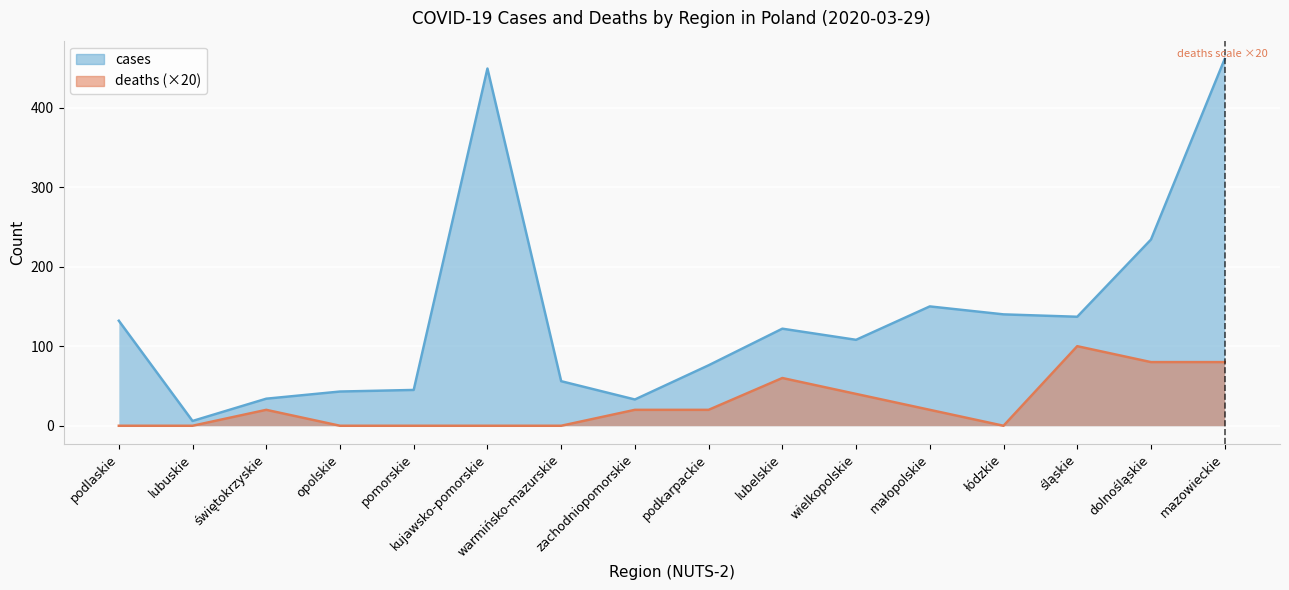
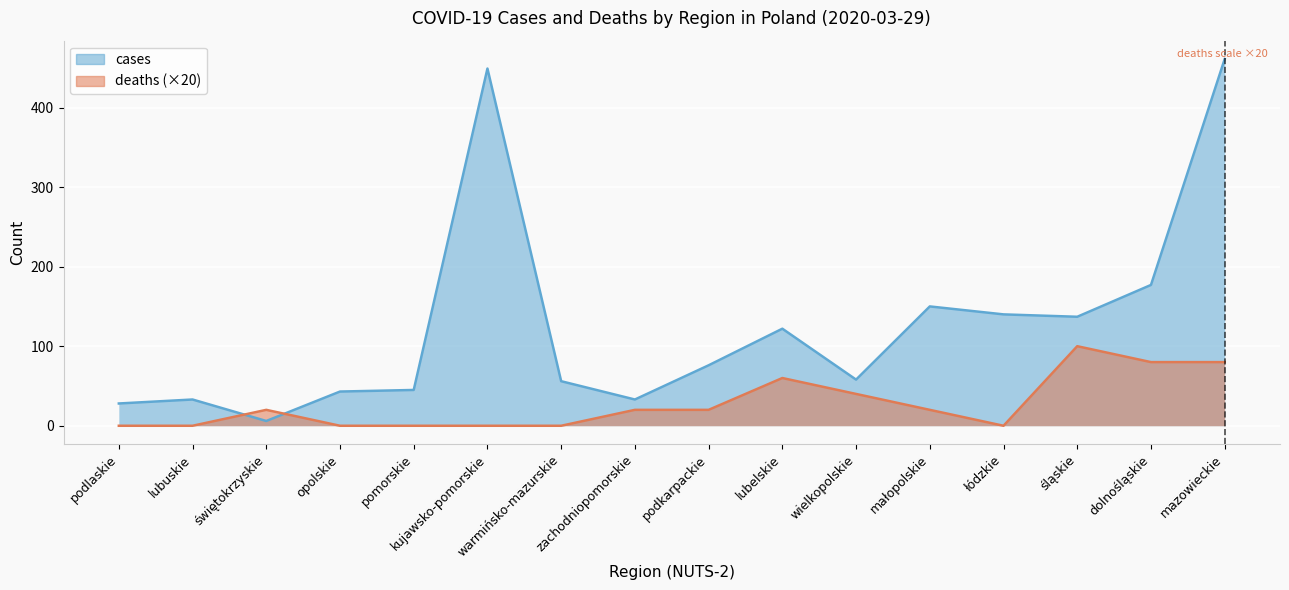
cases, podlaskie: 130 -> 30
cases, lubuskie: 10 -> 30
cases, świętokrzyskie: 30 -> 10
cases, wielkopolskie: 110 -> 60
cases, dolnośląskie: 230 -> 180
